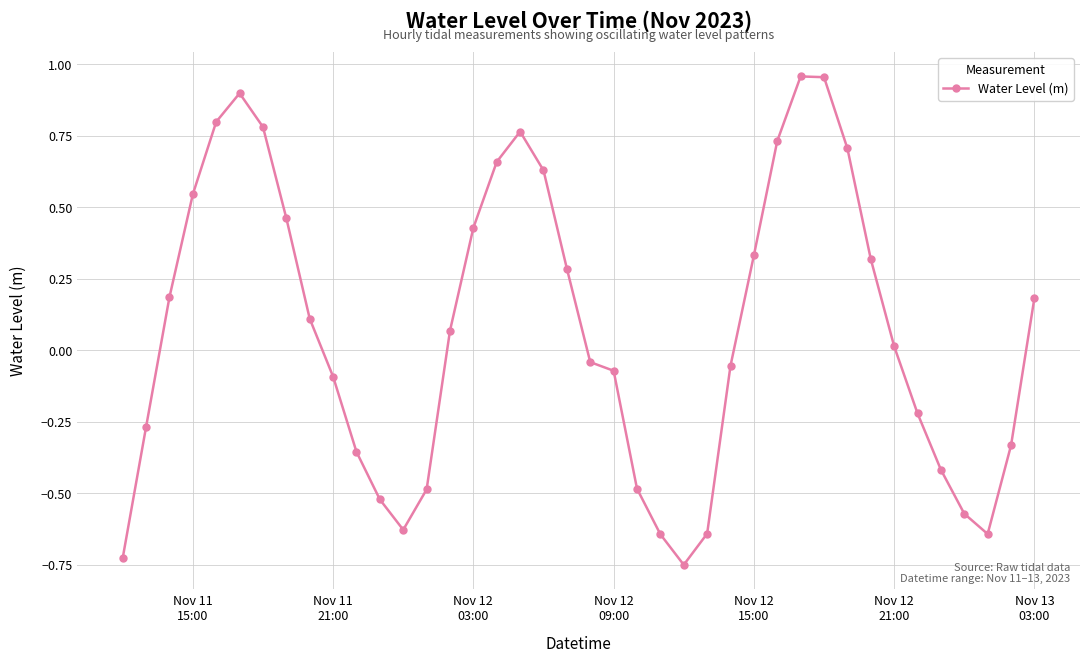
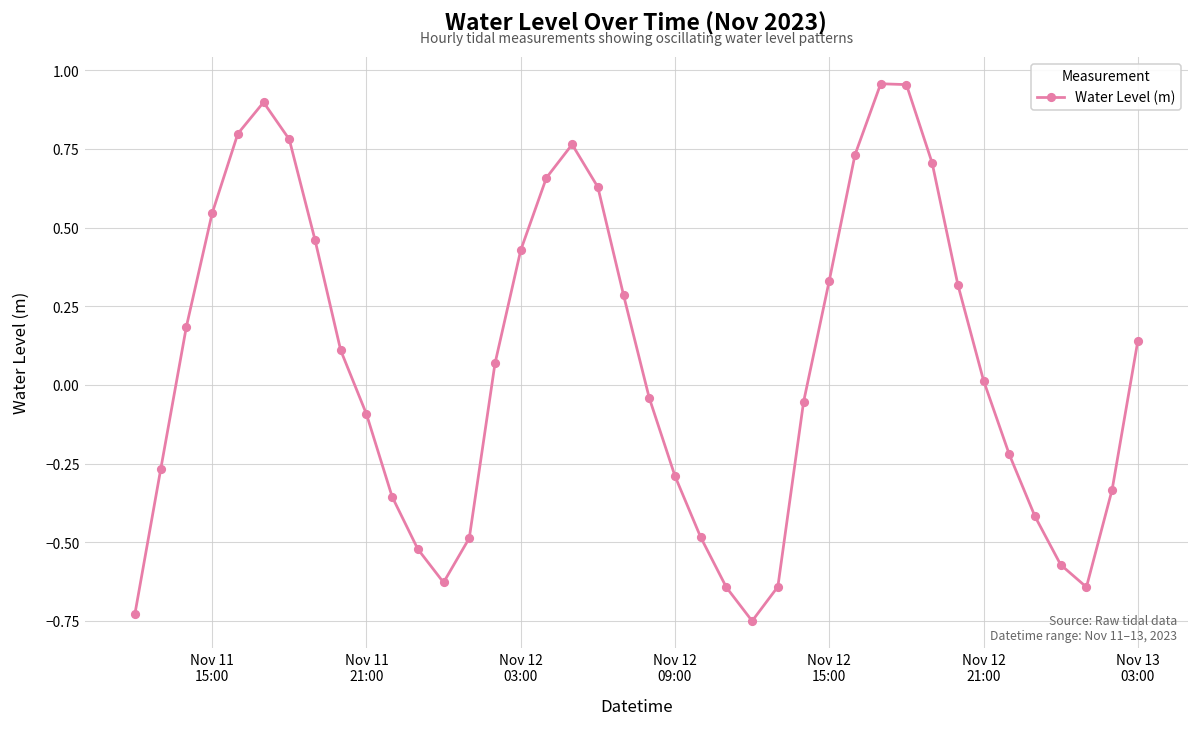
Nov 12 09:00: -0.07 -> -0.29
Nov 13 03:00: 0.18 -> 0.14
